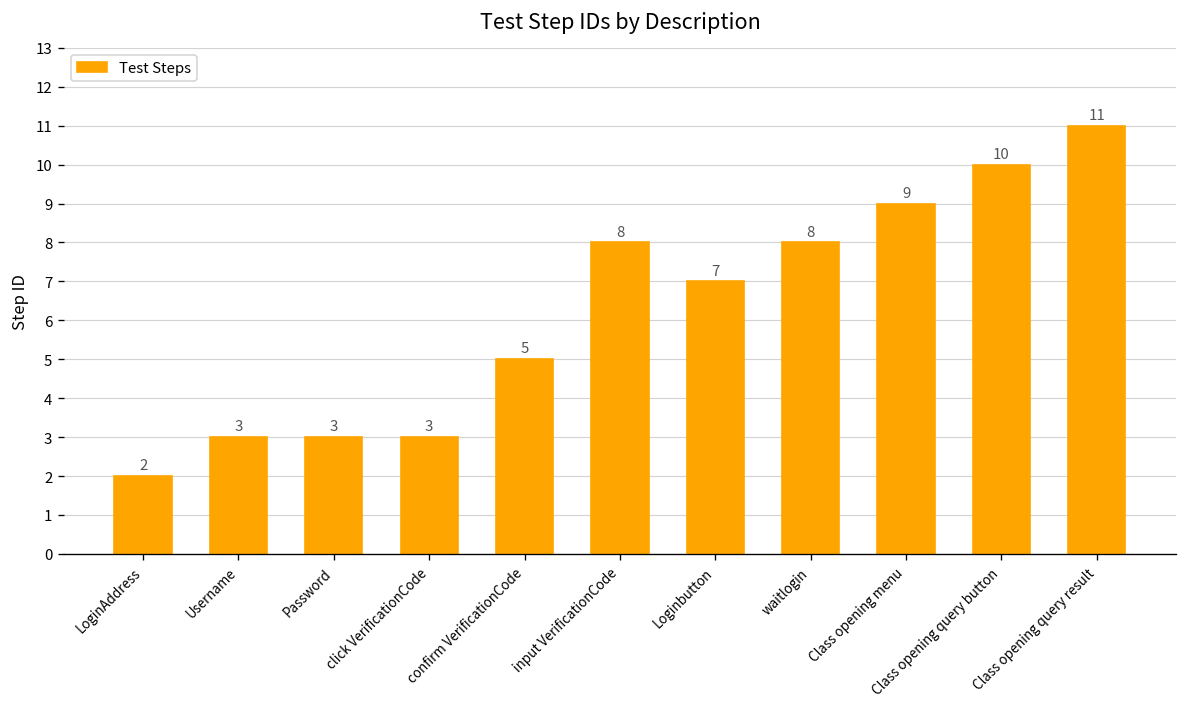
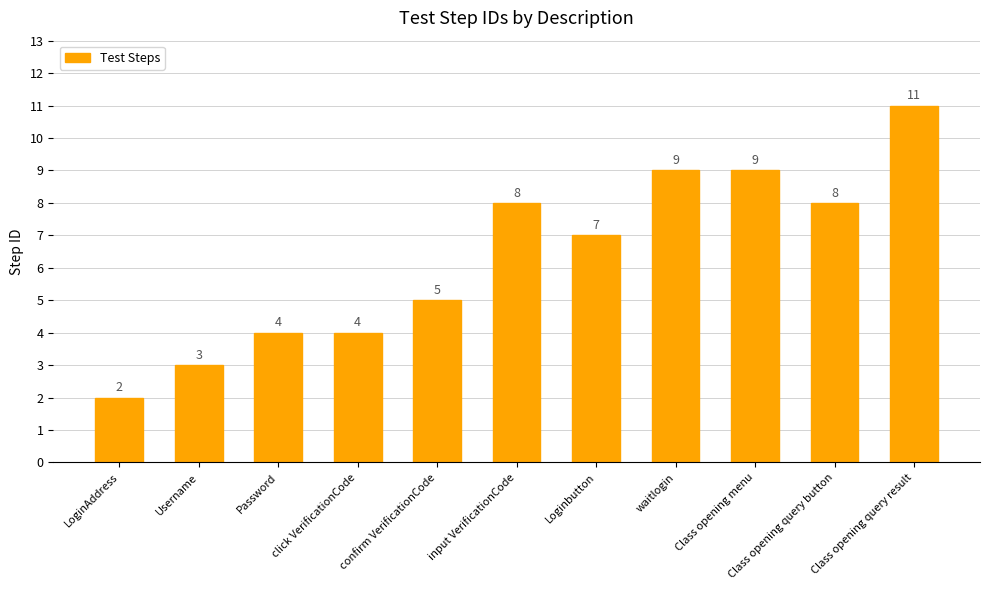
Password: 3 -> 4
click VerificationCode: 3 -> 4
waitlogin: 8 -> 9
Class opening query button: 10 -> 8
